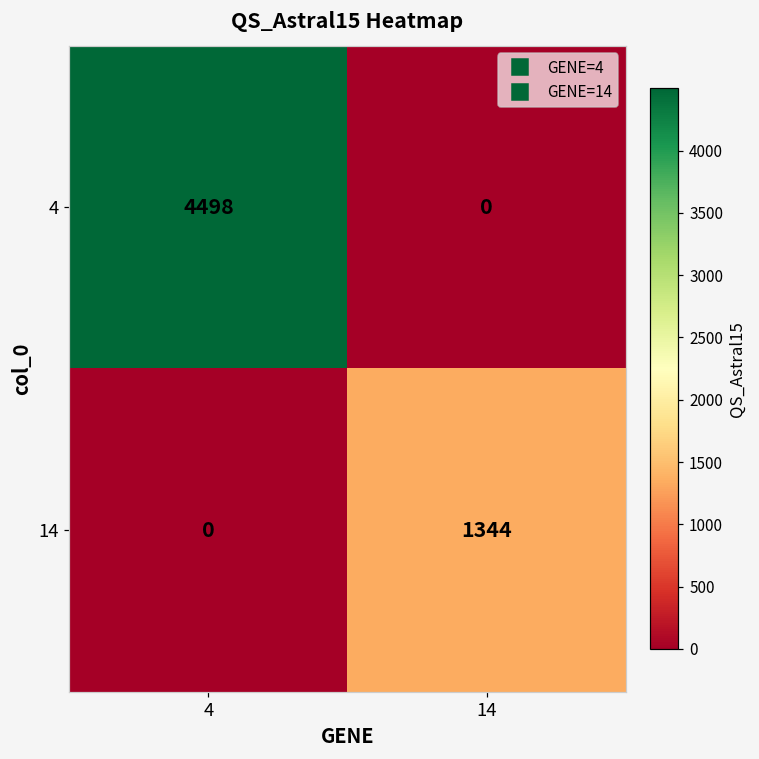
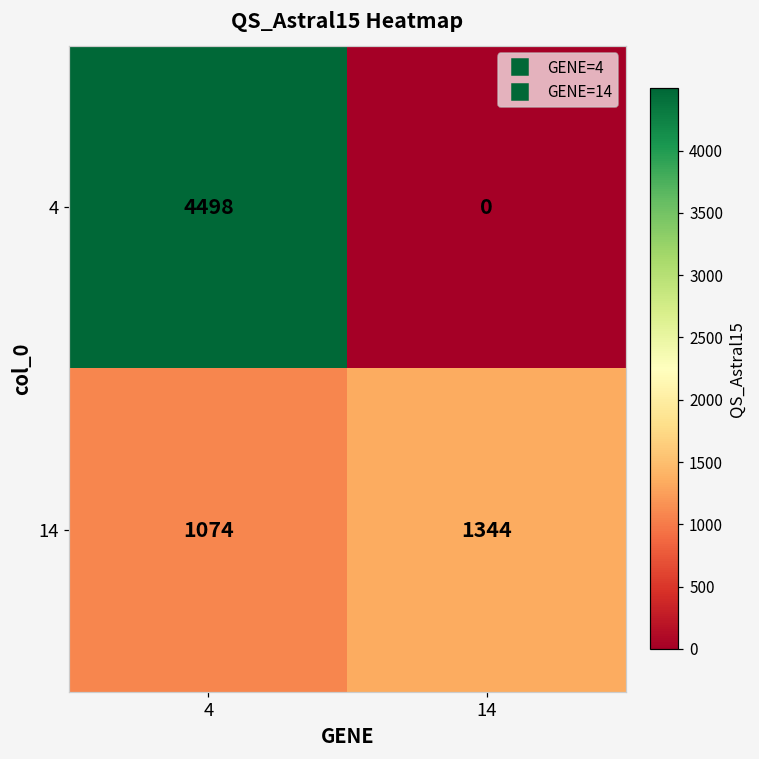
14, 4: 0 -> 1074
